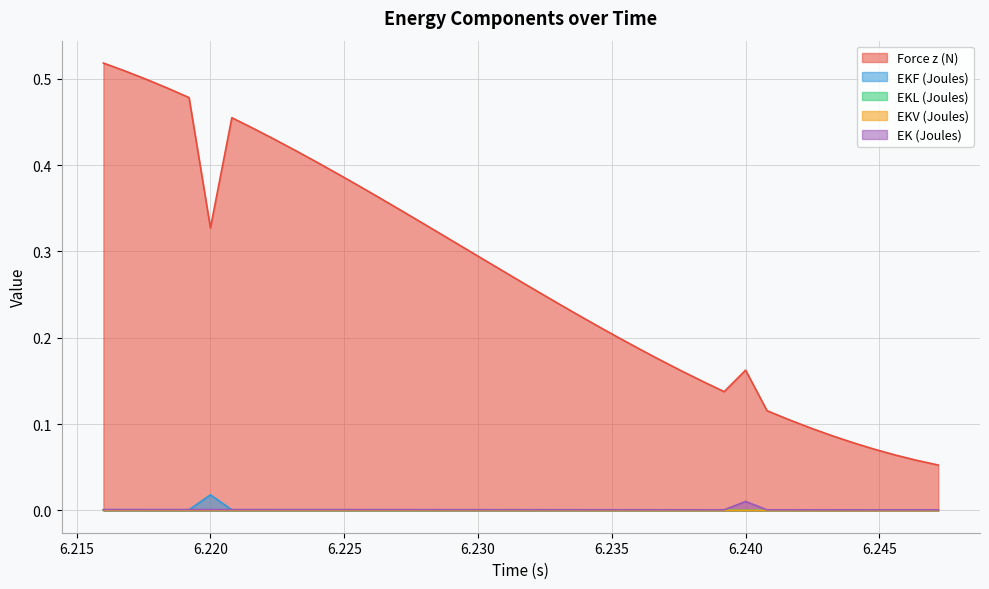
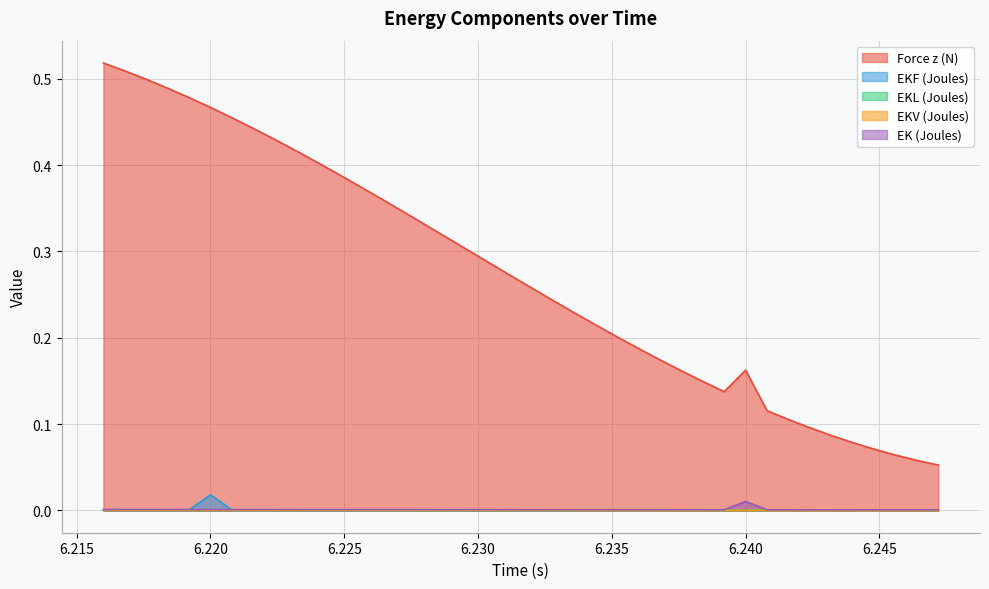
Force z (N), 6.220: 0.33 -> 0.47
